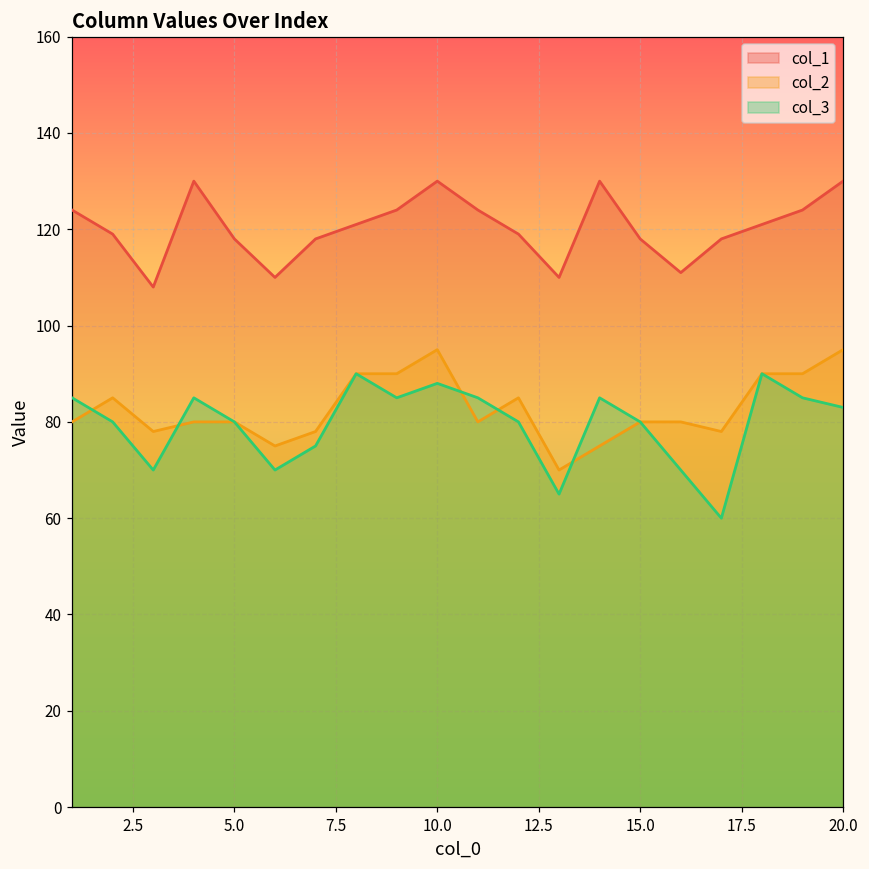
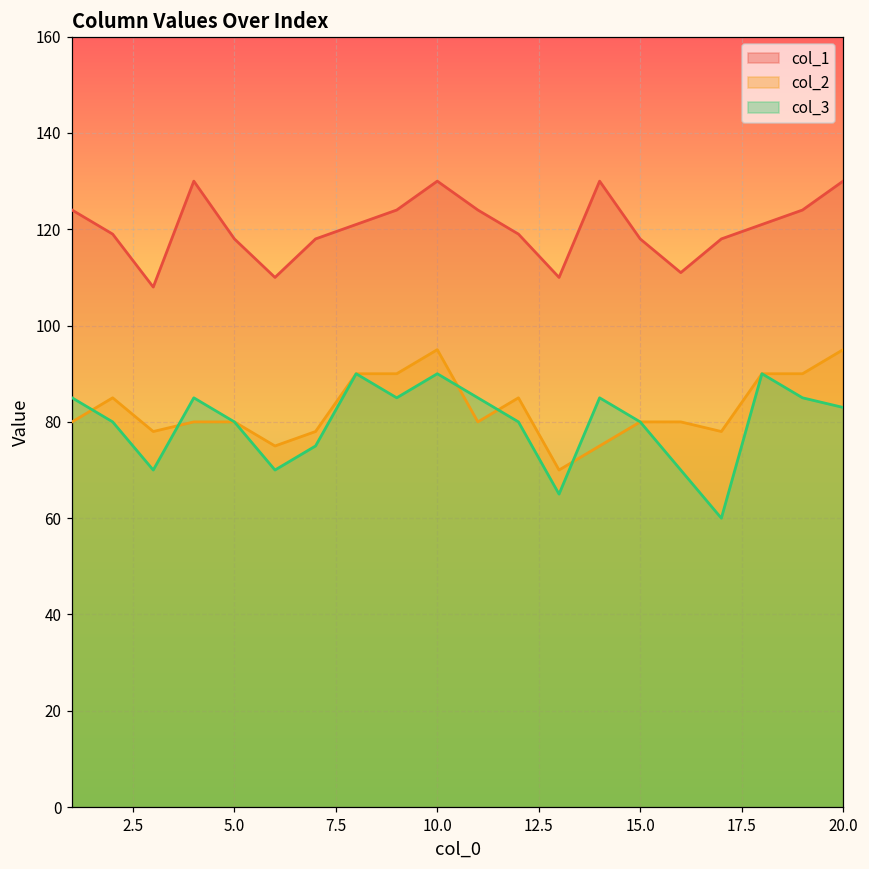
col_3, 10.0: 88 -> 90
